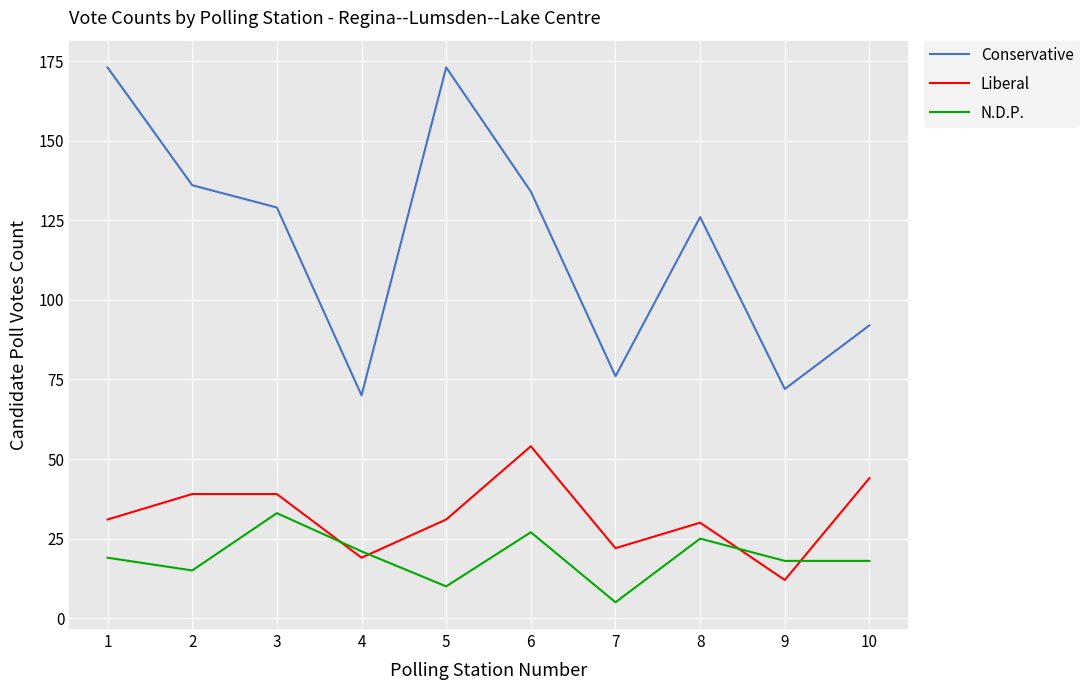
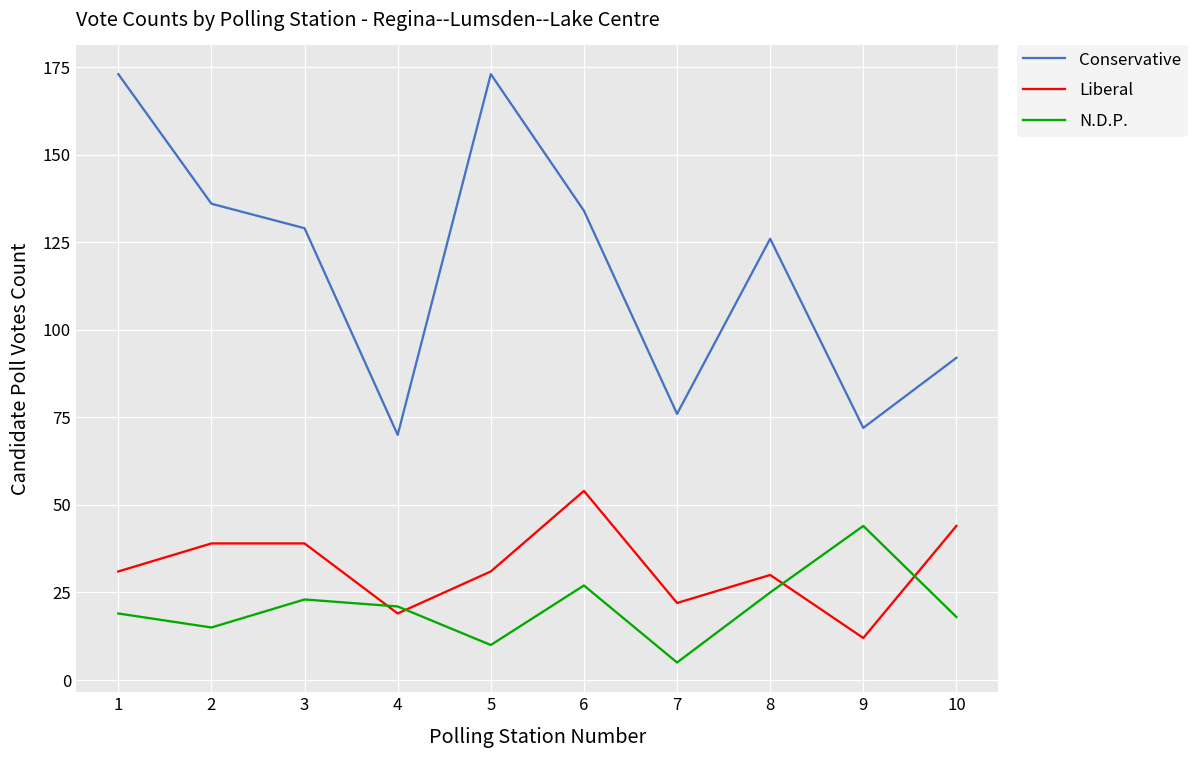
N.D.P., 3: 33 -> 23
N.D.P., 9: 18 -> 44
